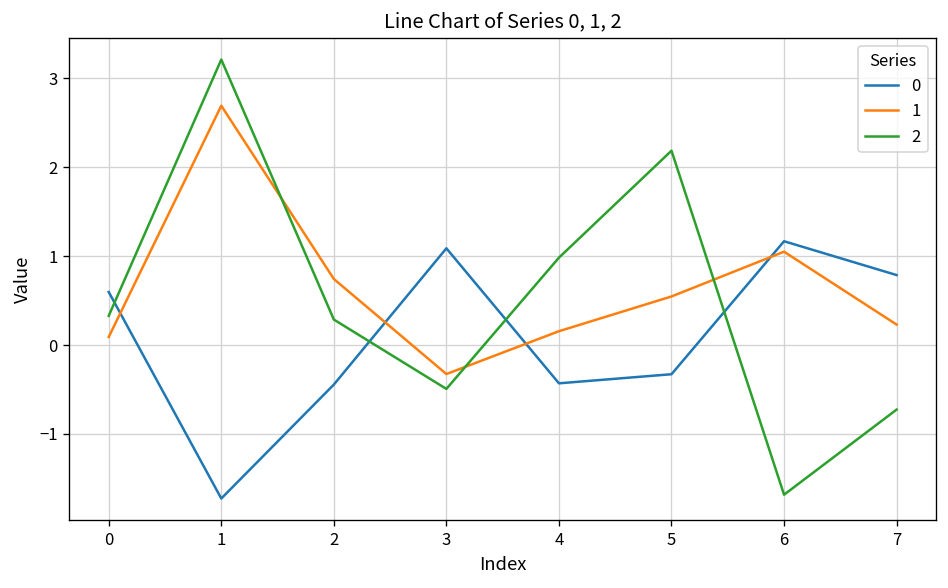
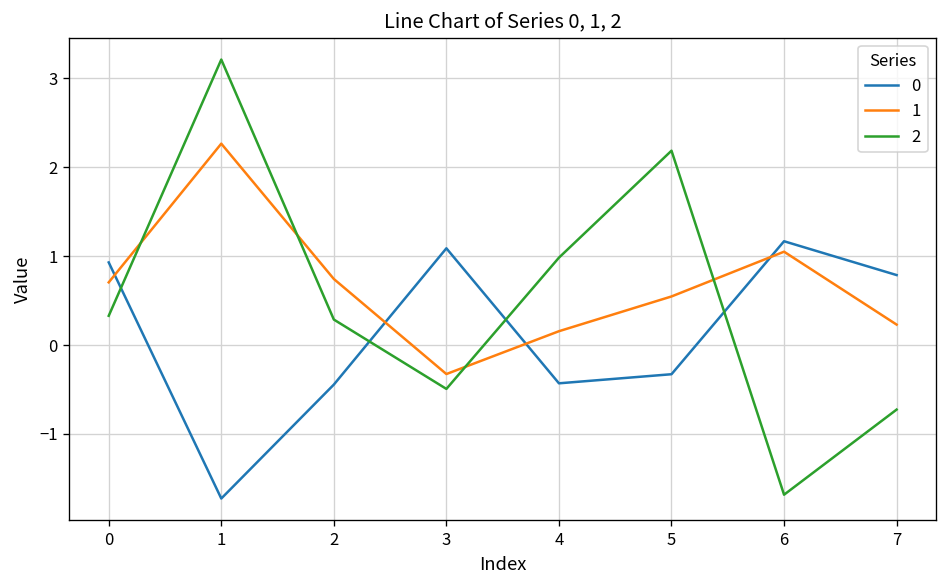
0, 0: 0.6 -> 0.9
1, 0: 0.1 -> 0.7
1, 1: 2.7 -> 2.3
